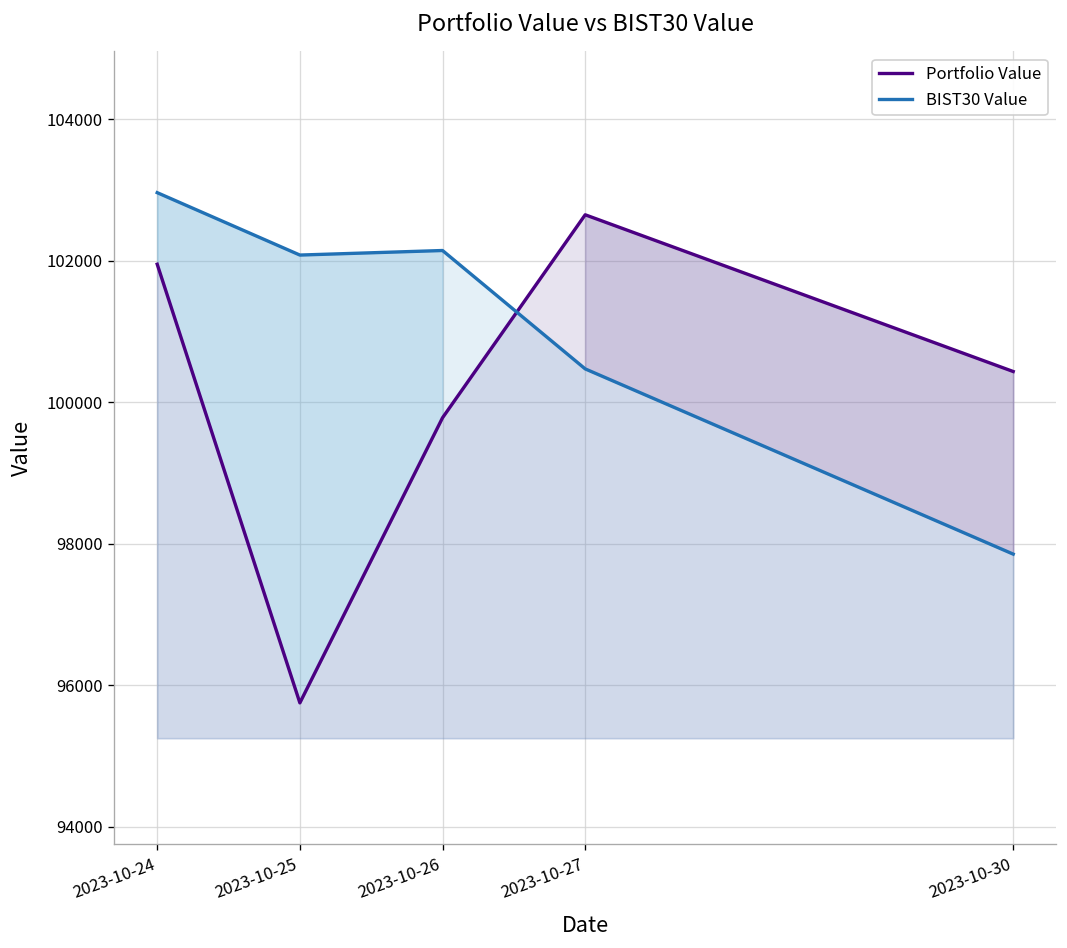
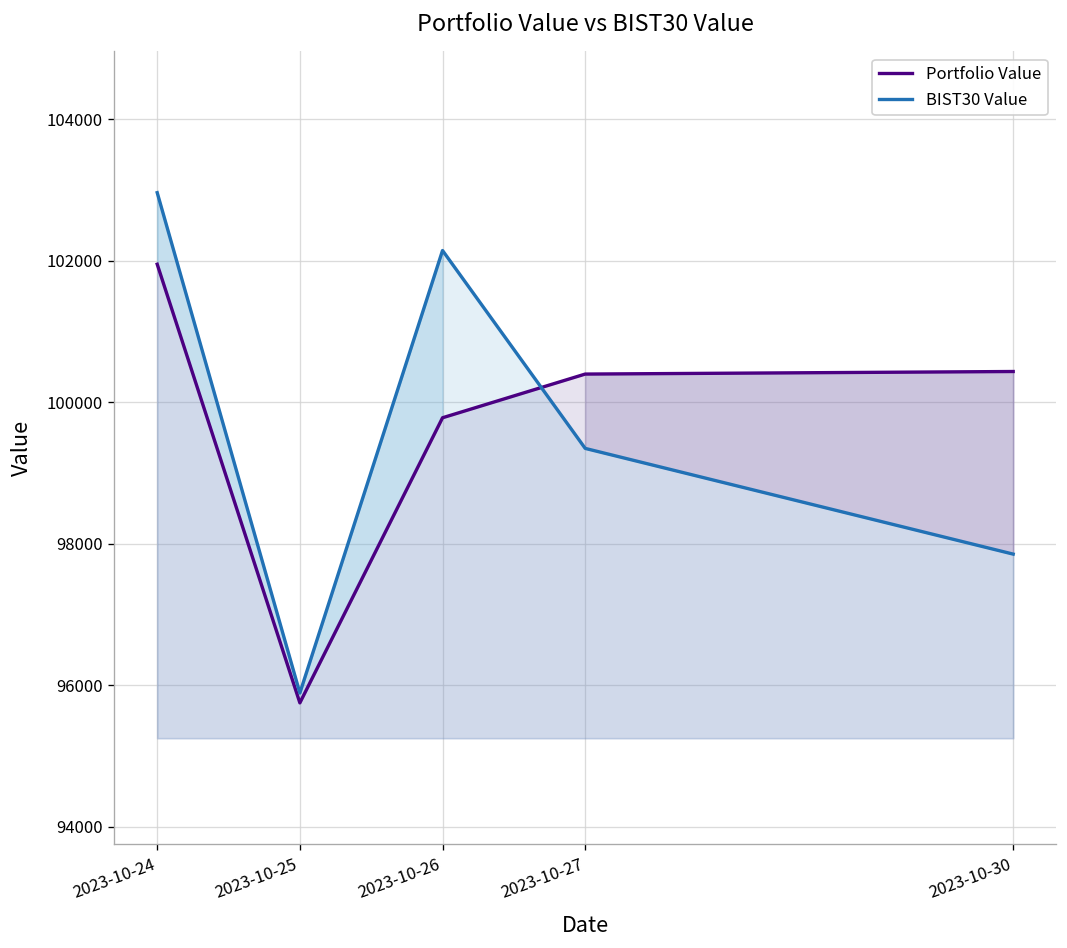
BIST30 Value, 2023-10-25: 102100 -> 95900
Portfolio Value, 2023-10-27: 102700 -> 100400
BIST30 Value, 2023-10-27: 100500 -> 99300
